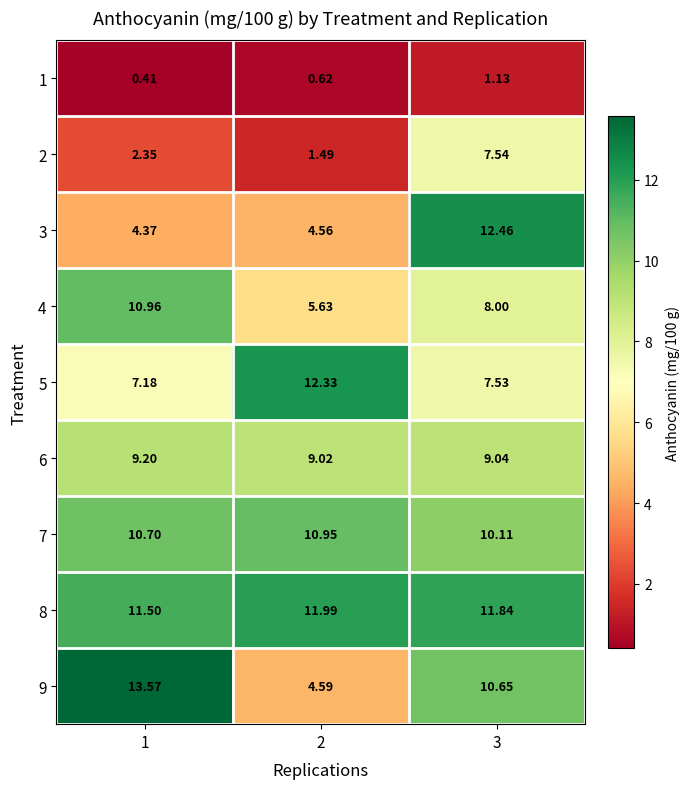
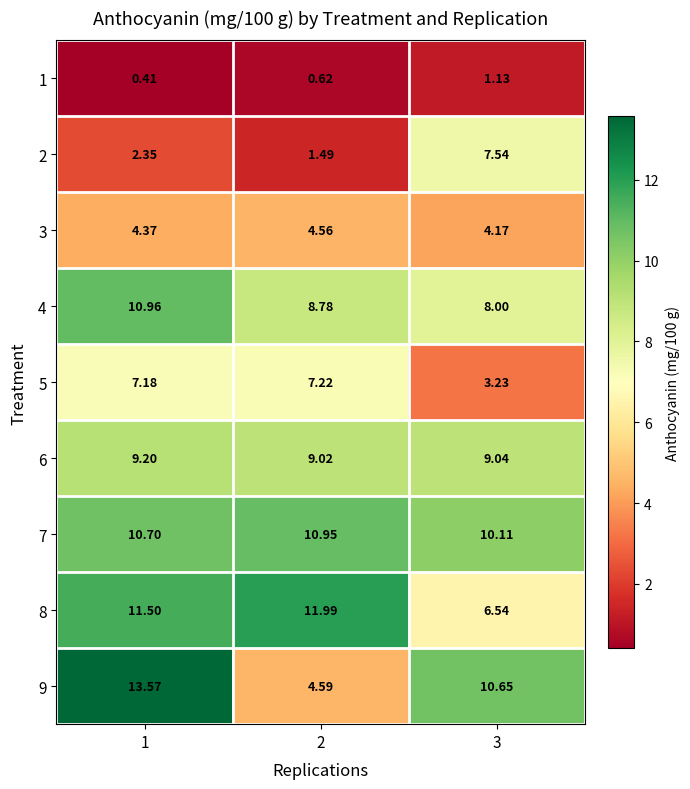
3, 3: 12.46 -> 4.17
4, 2: 5.63 -> 8.78
5, 2: 12.33 -> 7.22
5, 3: 7.53 -> 3.23
8, 3: 11.84 -> 6.54
